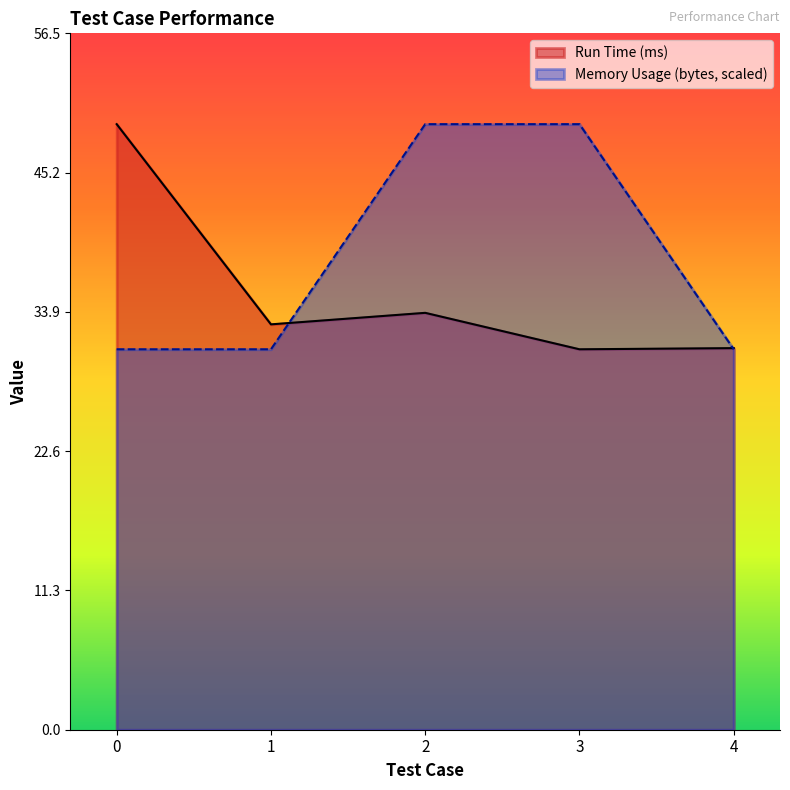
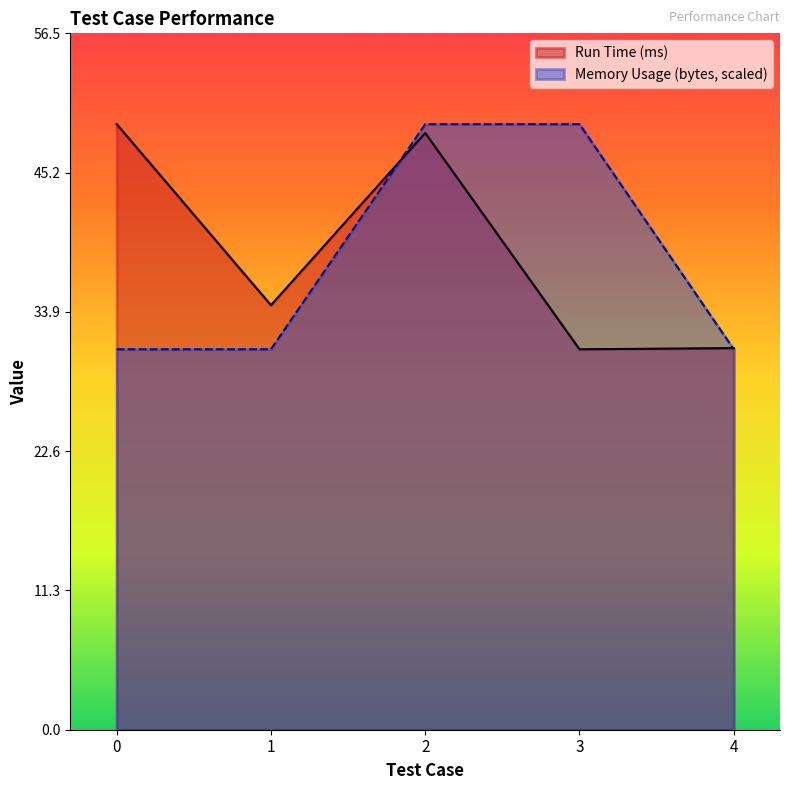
Run Time (ms), 1: 32.9 -> 34.5
Run Time (ms), 2: 33.8 -> 48.4
